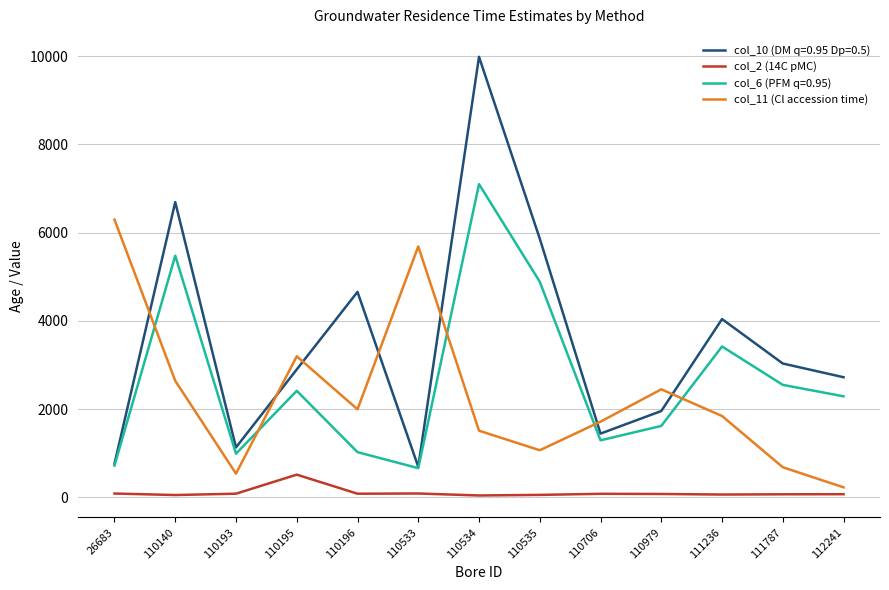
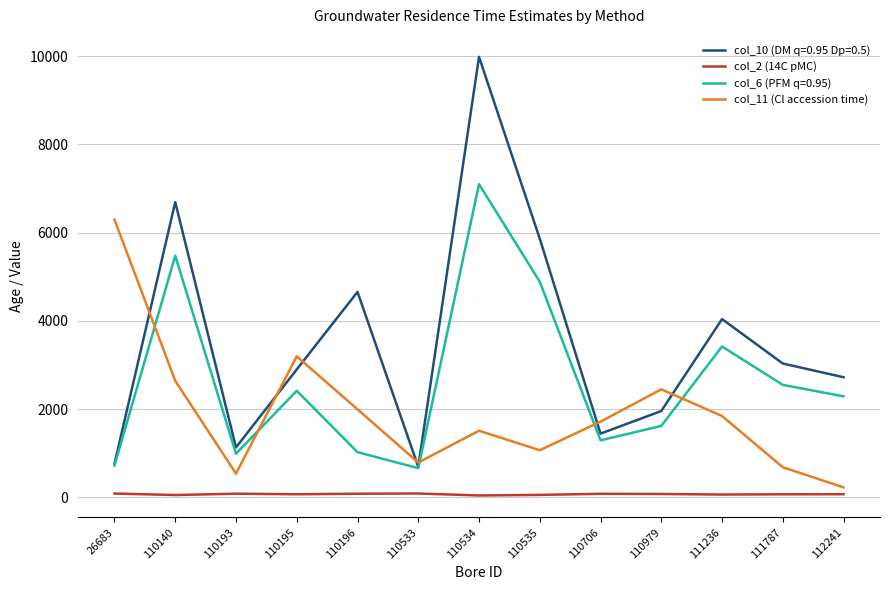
col_2 (14C pMC), 110195: 500 -> 100
col_11 (Cl accession time), 110533: 5700 -> 800
